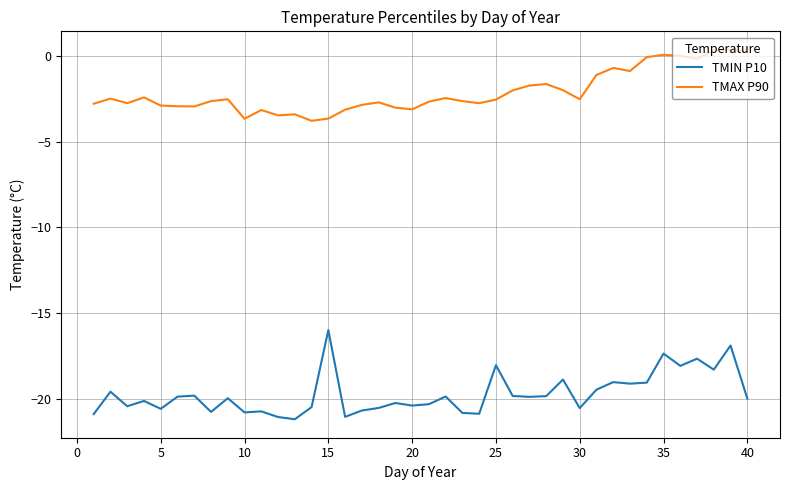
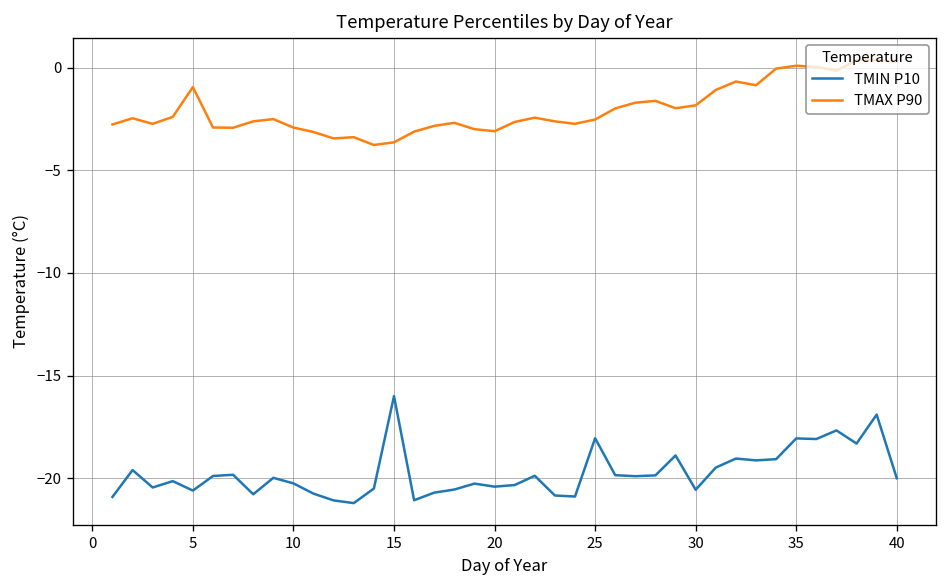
TMAX P90, 5: -2.9 -> -1.0
TMIN P10, 10: -20.8 -> -20.3
TMAX P90, 10: -3.7 -> -2.9
TMAX P90, 30: -2.5 -> -1.8
TMIN P10, 35: -17.4 -> -18.1
